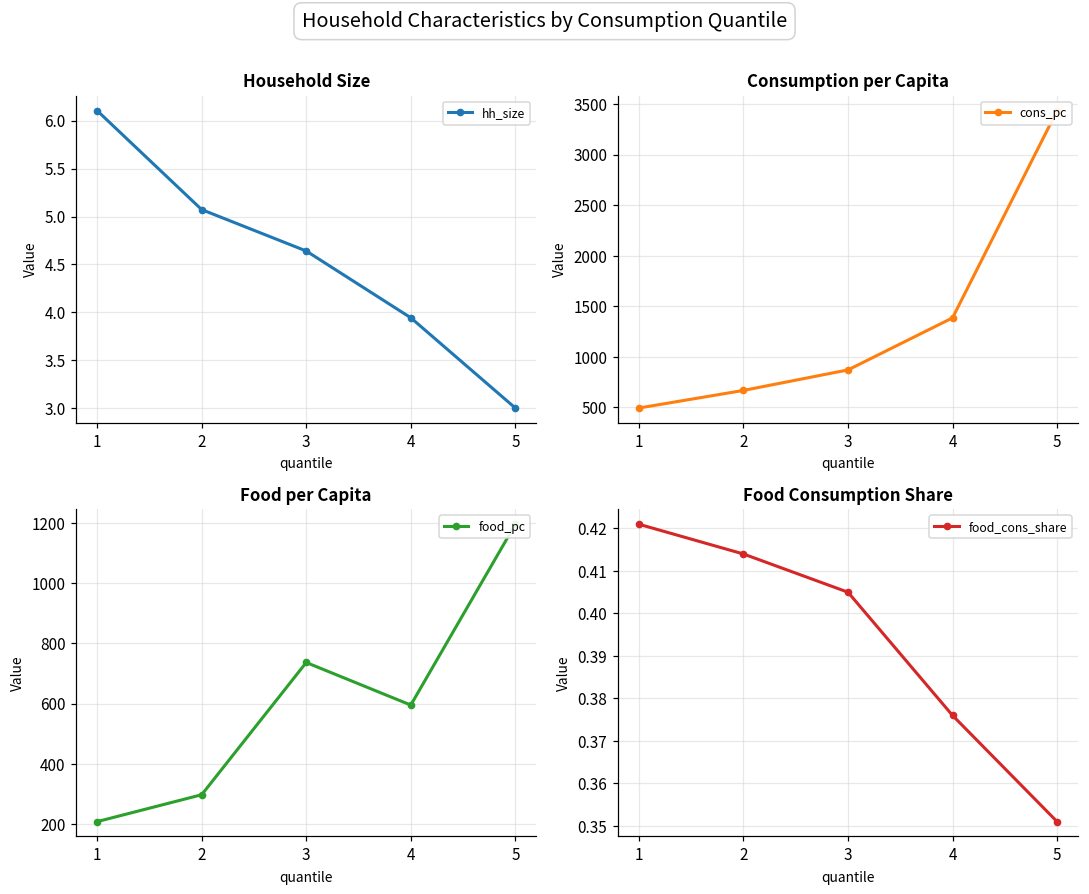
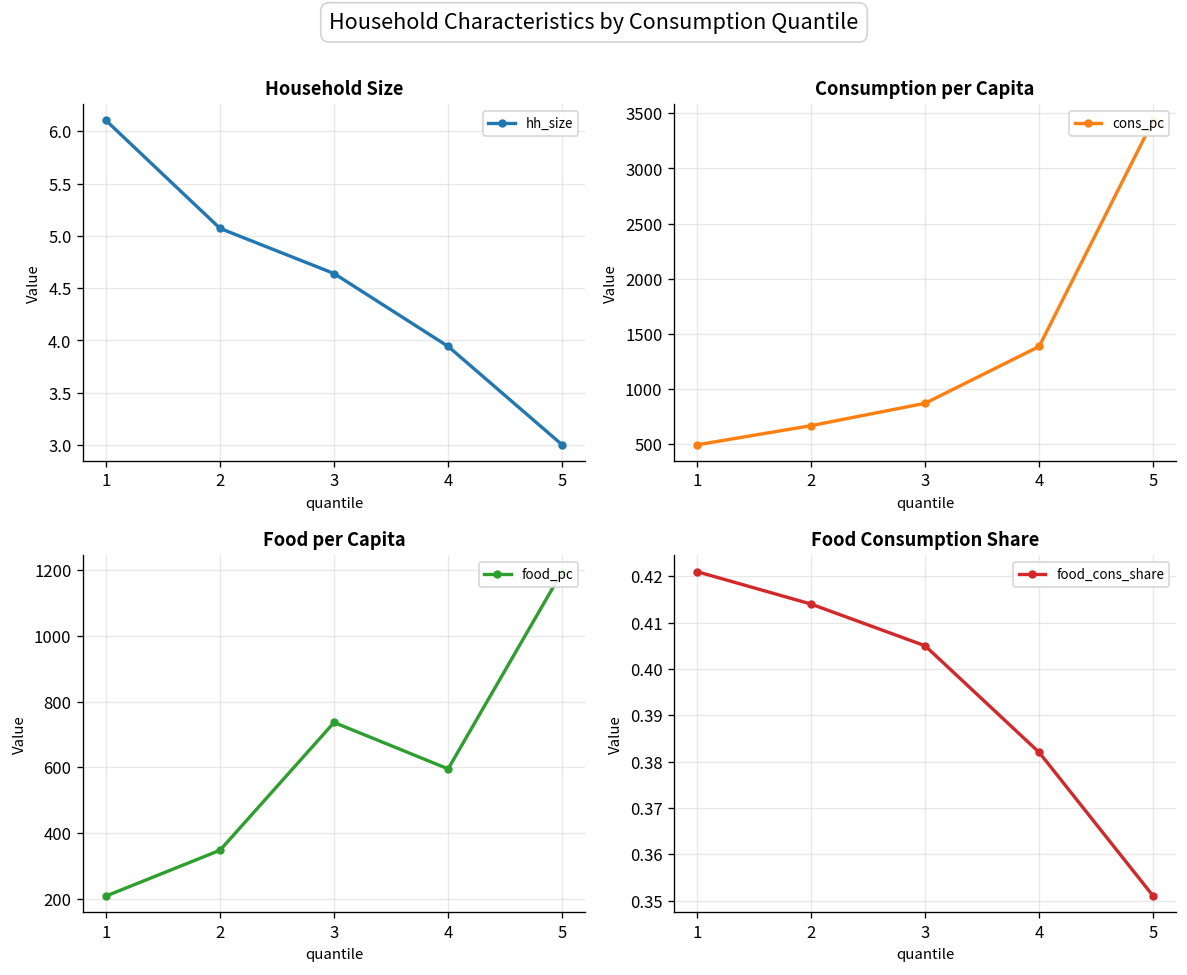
Food per Capita, 2: 300 -> 350
Food Consumption Share, 4: 0.376 -> 0.382
